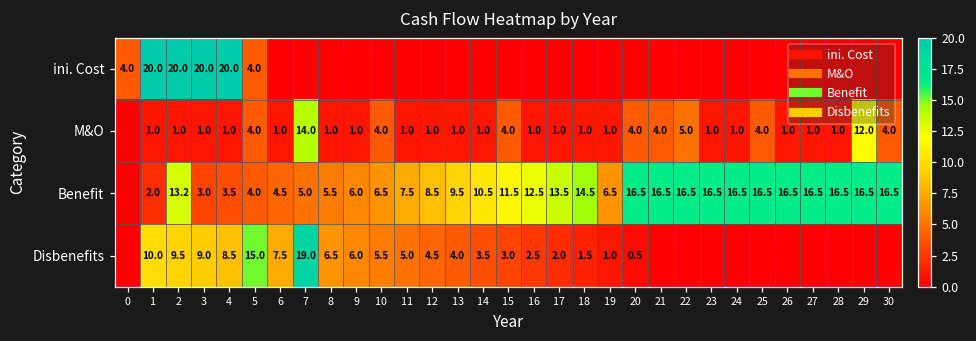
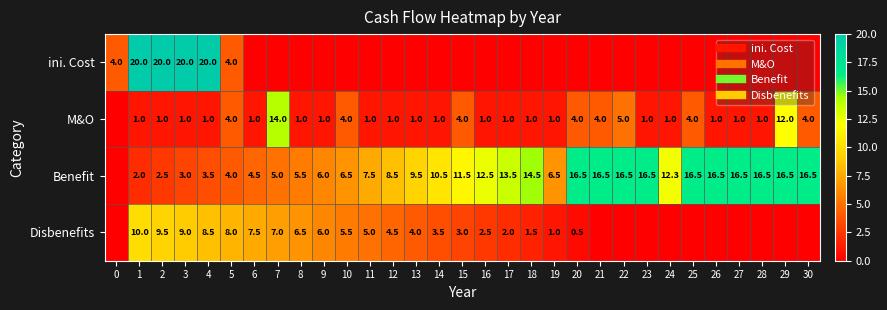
Benefit, 2: 13.2 -> 2.5
Benefit, 24: 16.5 -> 12.3
Disbenefits, 5: 15.0 -> 8.0
Disbenefits, 7: 19.0 -> 7.0
